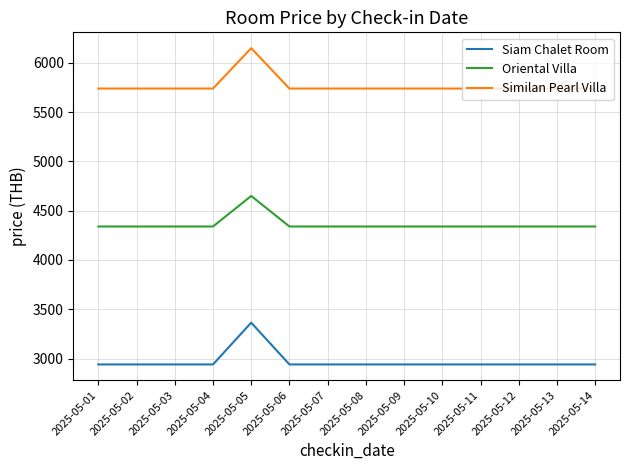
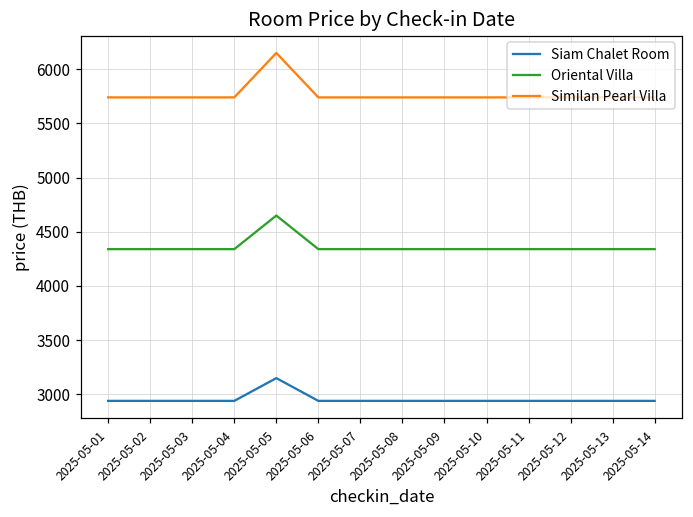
Siam Chalet Room, 2025-05-05: 3400 -> 3200
